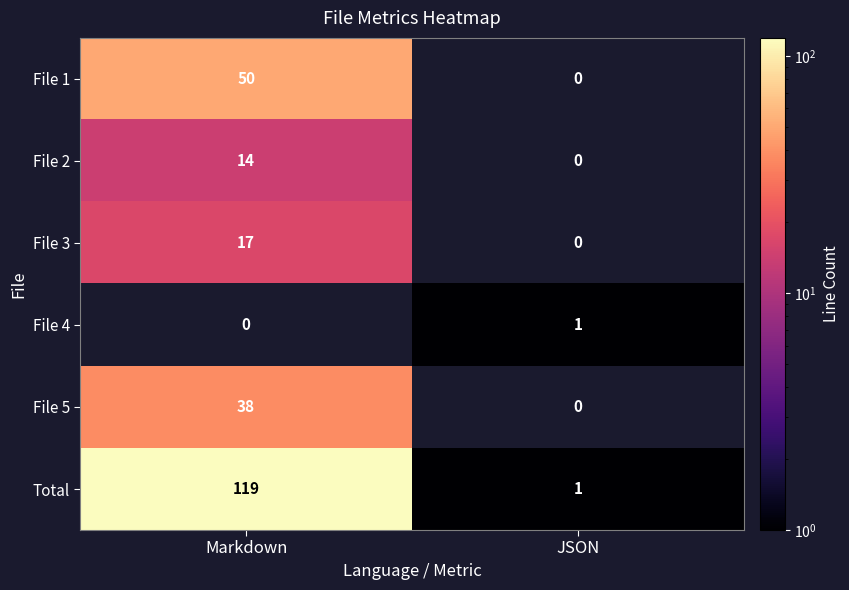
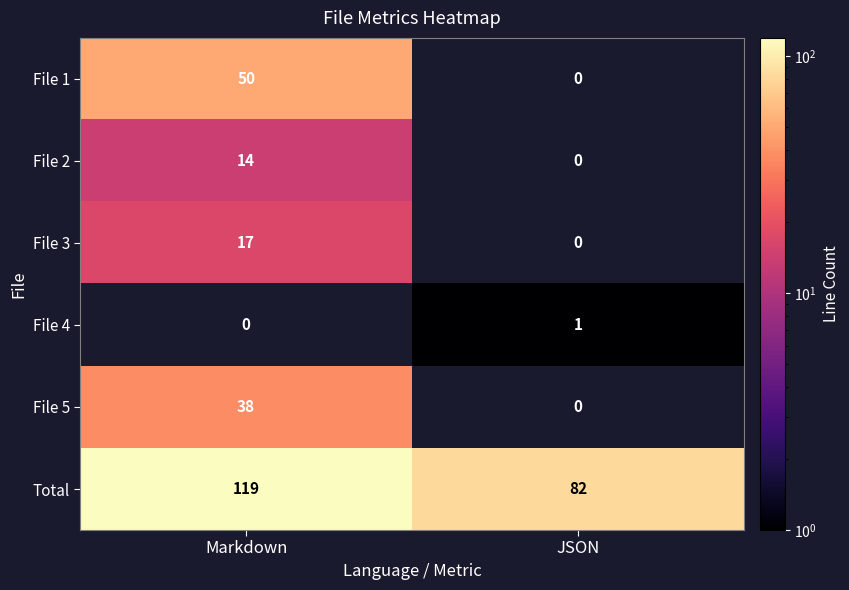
Total, JSON: 1 -> 82
